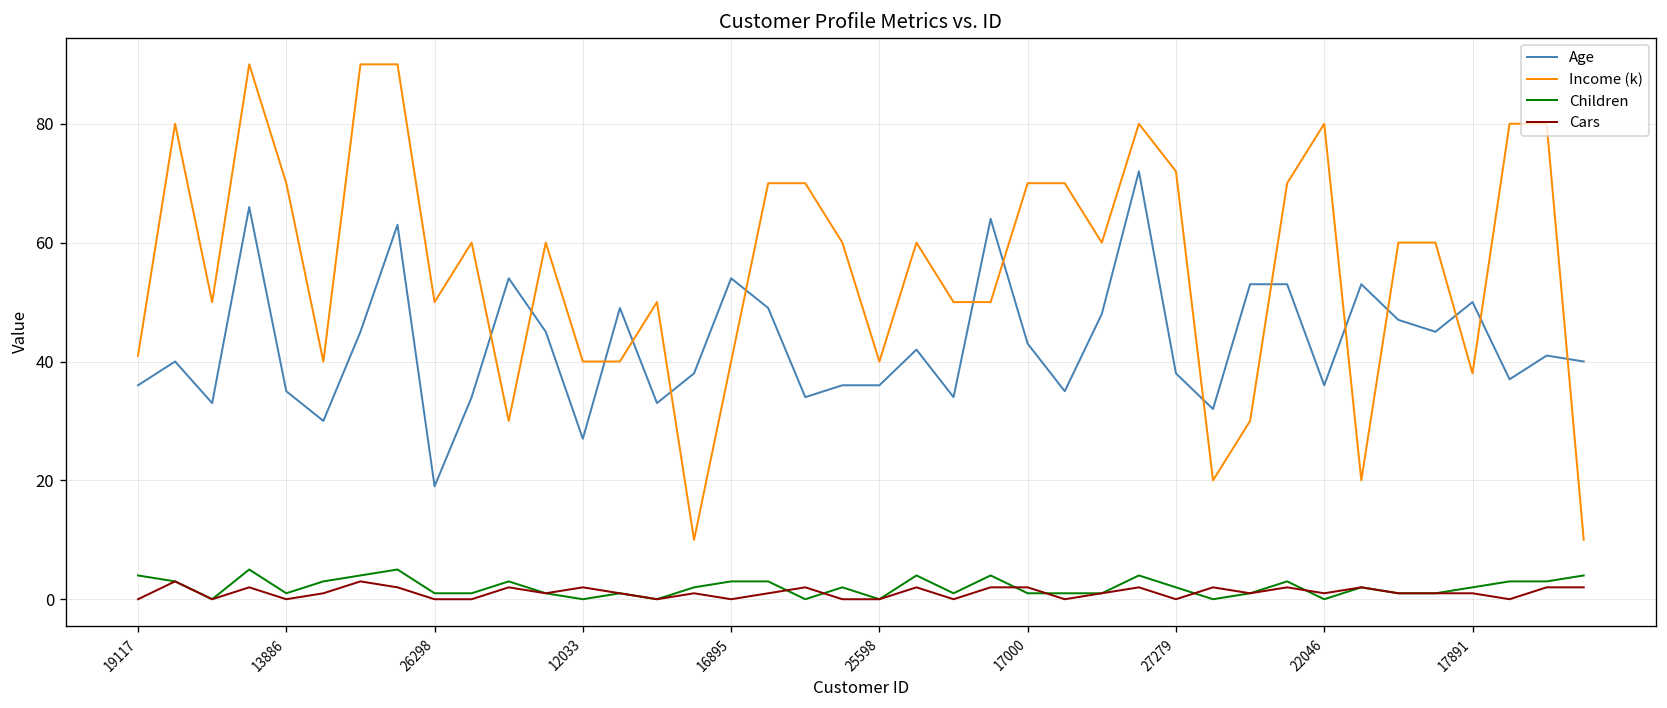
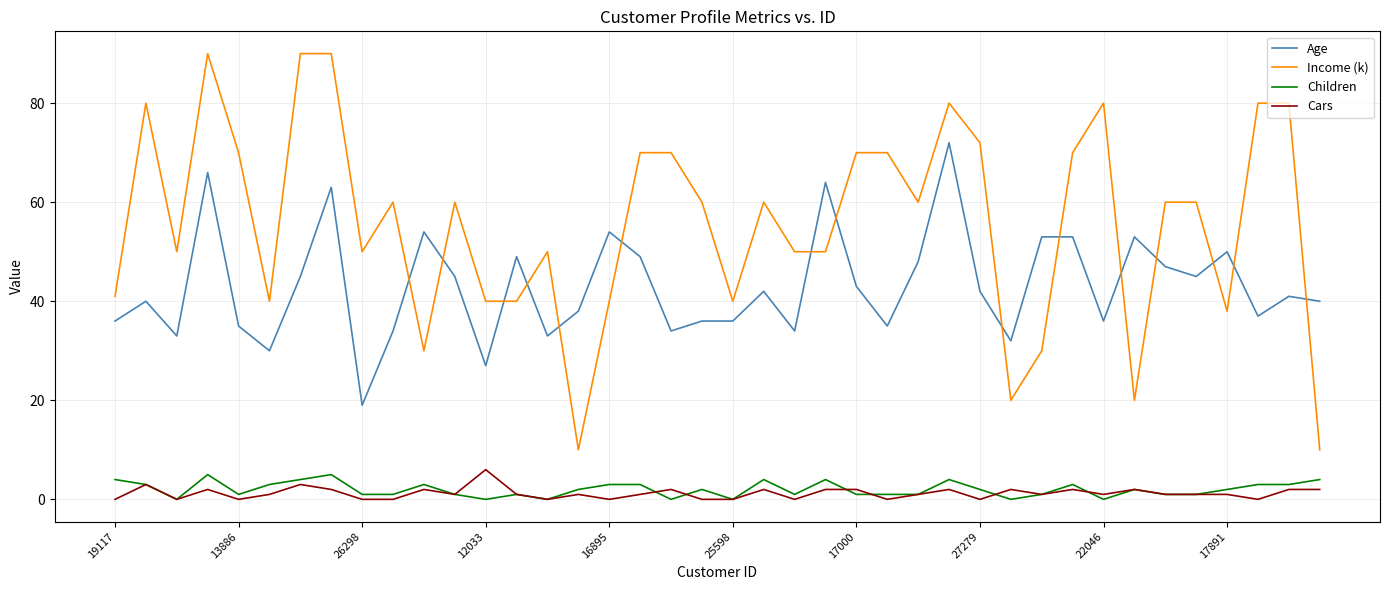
Cars, 12033: 2 -> 6
Age, 27279: 38 -> 42
